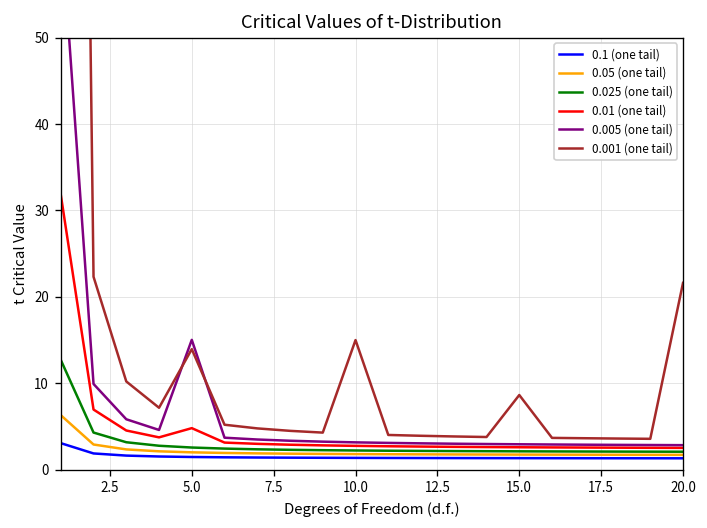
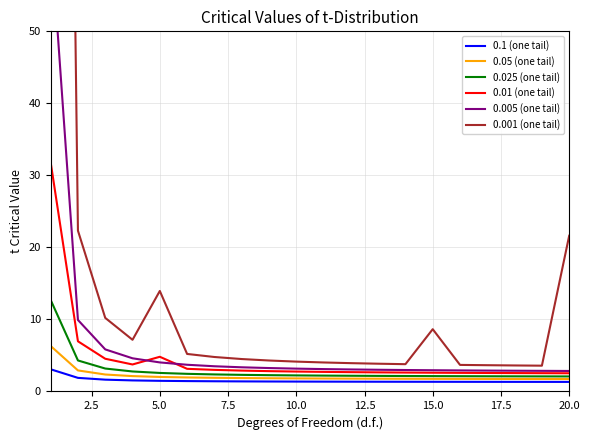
0.005 (one tail), 5.0: 15 -> 4
0.001 (one tail), 10.0: 15 -> 4
